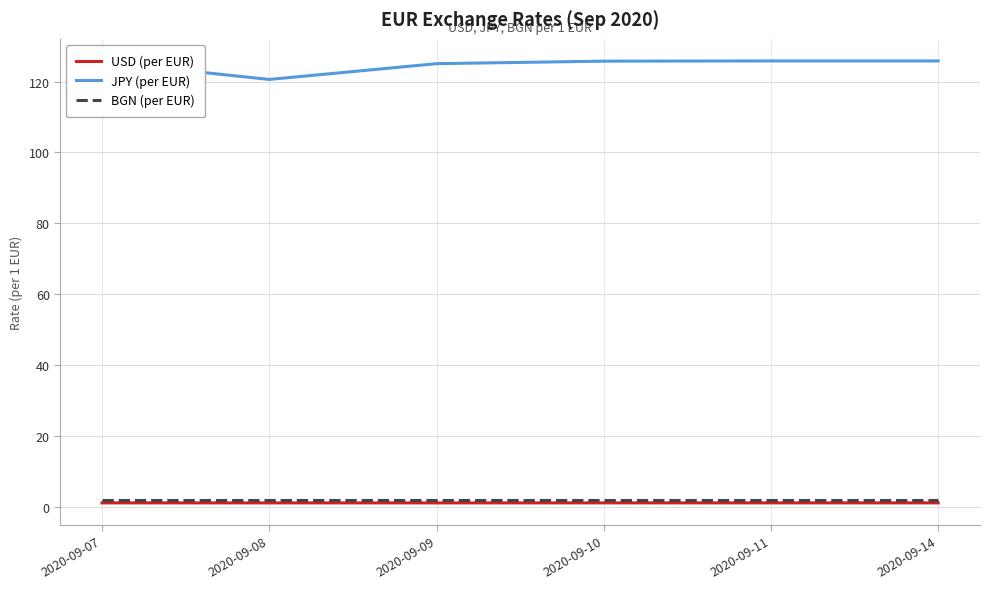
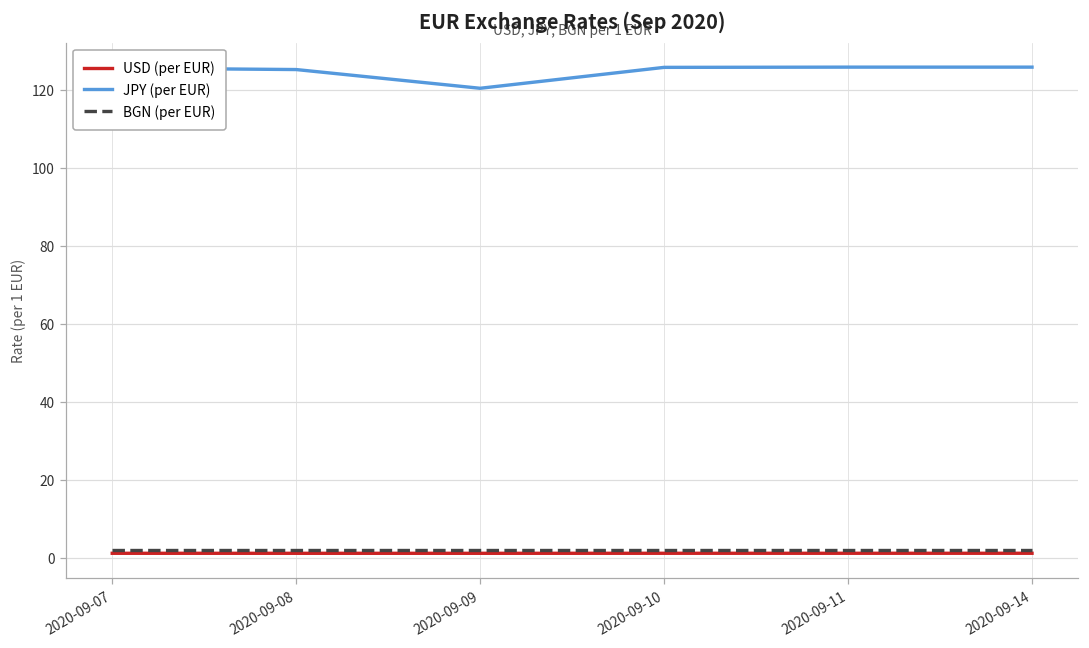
JPY (per EUR), 2020-09-08: 121 -> 125
JPY (per EUR), 2020-09-09: 125 -> 120
